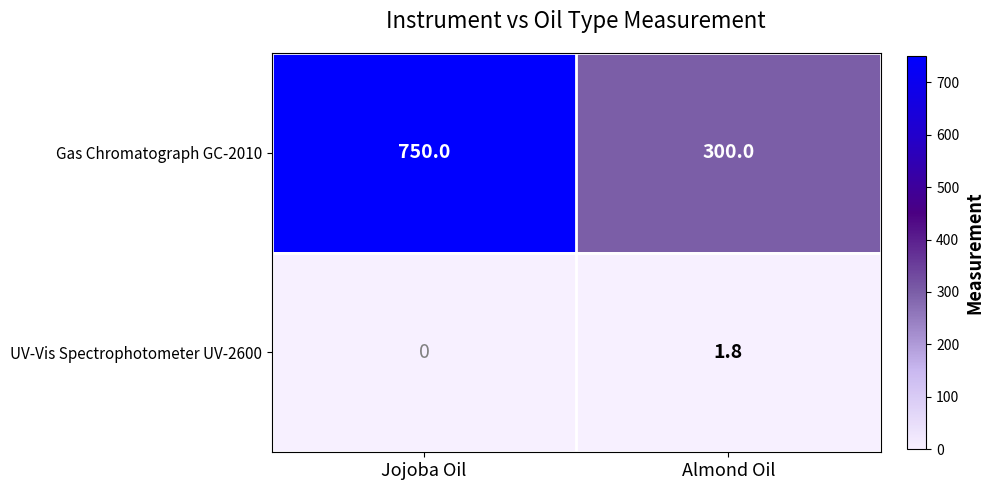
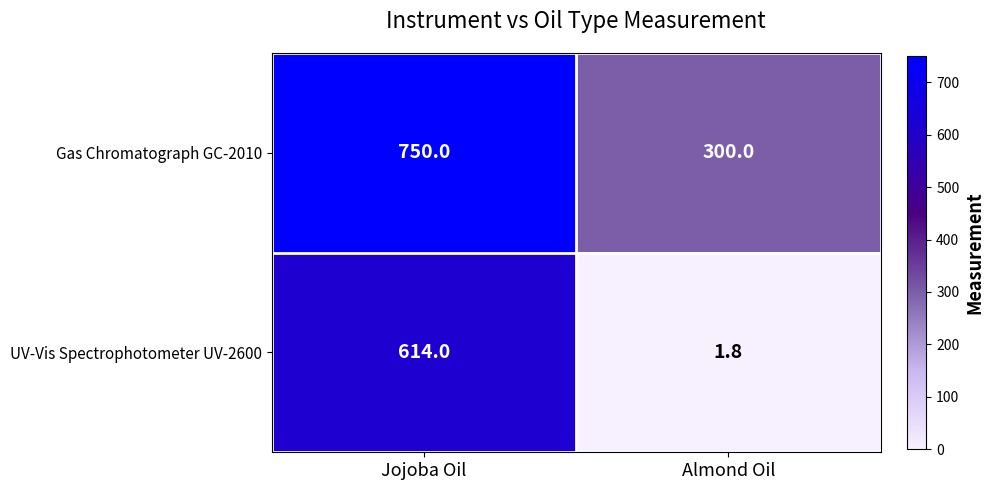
UV-Vis Spectrophotometer UV-2600, Jojoba Oil: 0 -> 614.0
